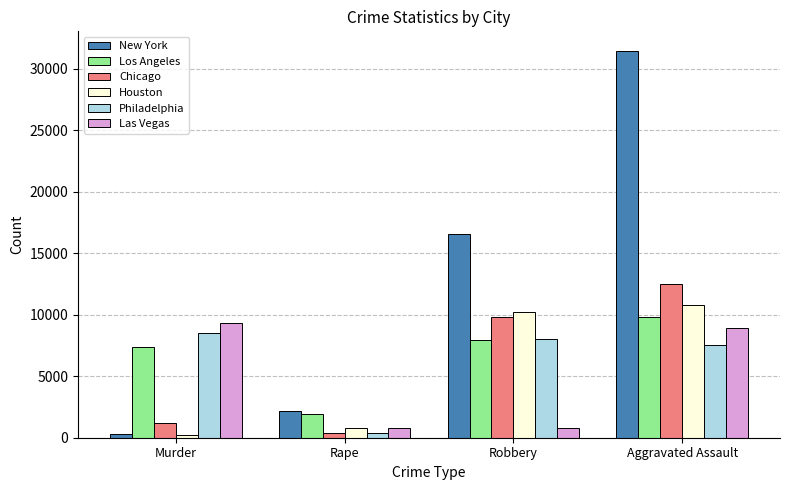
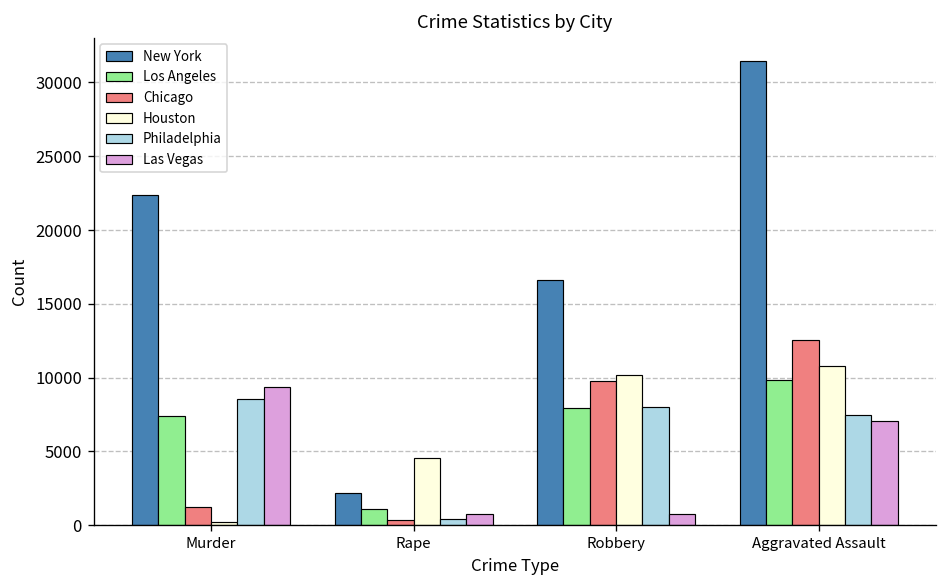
New York, Murder: 300 -> 22400
Los Angeles, Rape: 1900 -> 1100
Houston, Rape: 800 -> 4500
Las Vegas, Aggravated Assault: 8900 -> 7100
